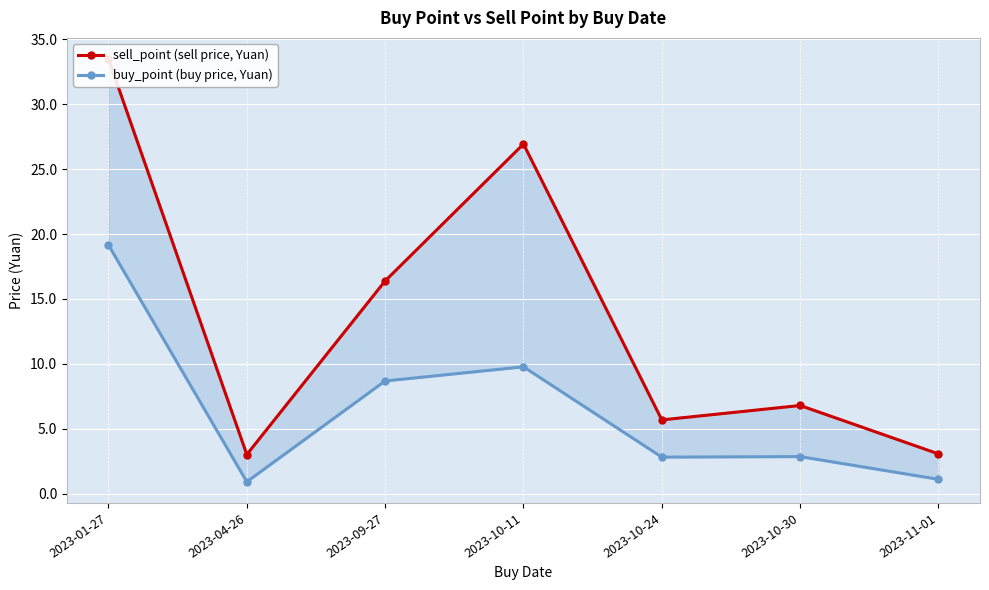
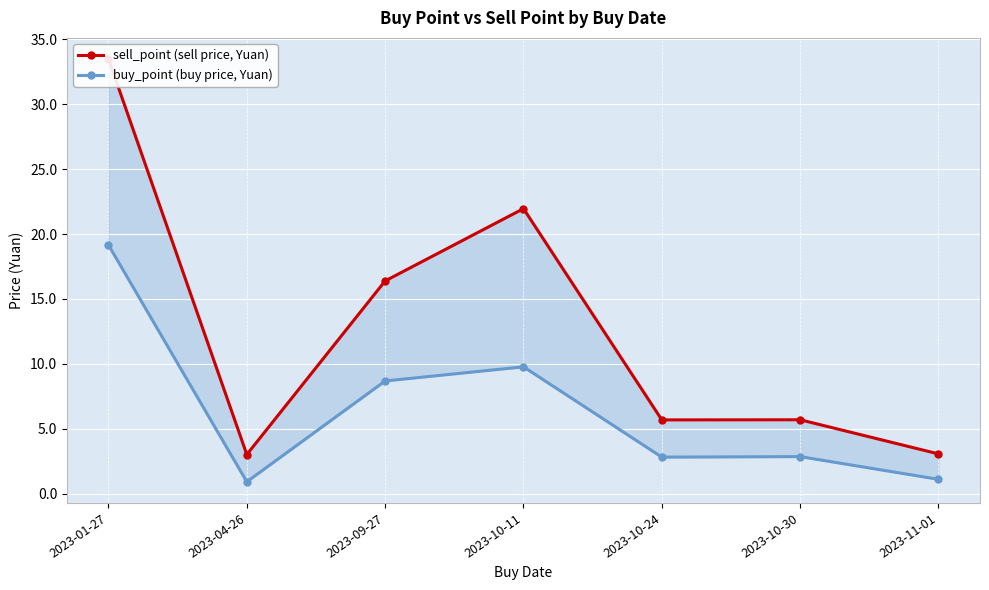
sell_point (sell price, Yuan), 2023-10-11: 26.9 -> 22.0
sell_point (sell price, Yuan), 2023-10-30: 6.8 -> 5.7
